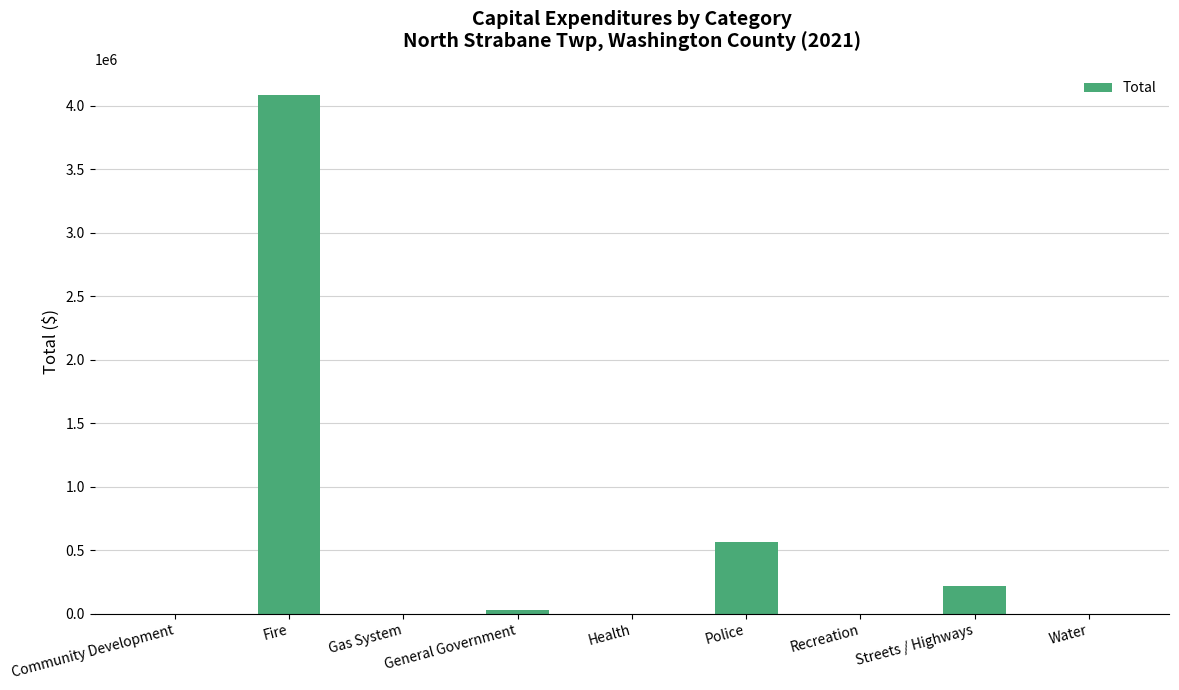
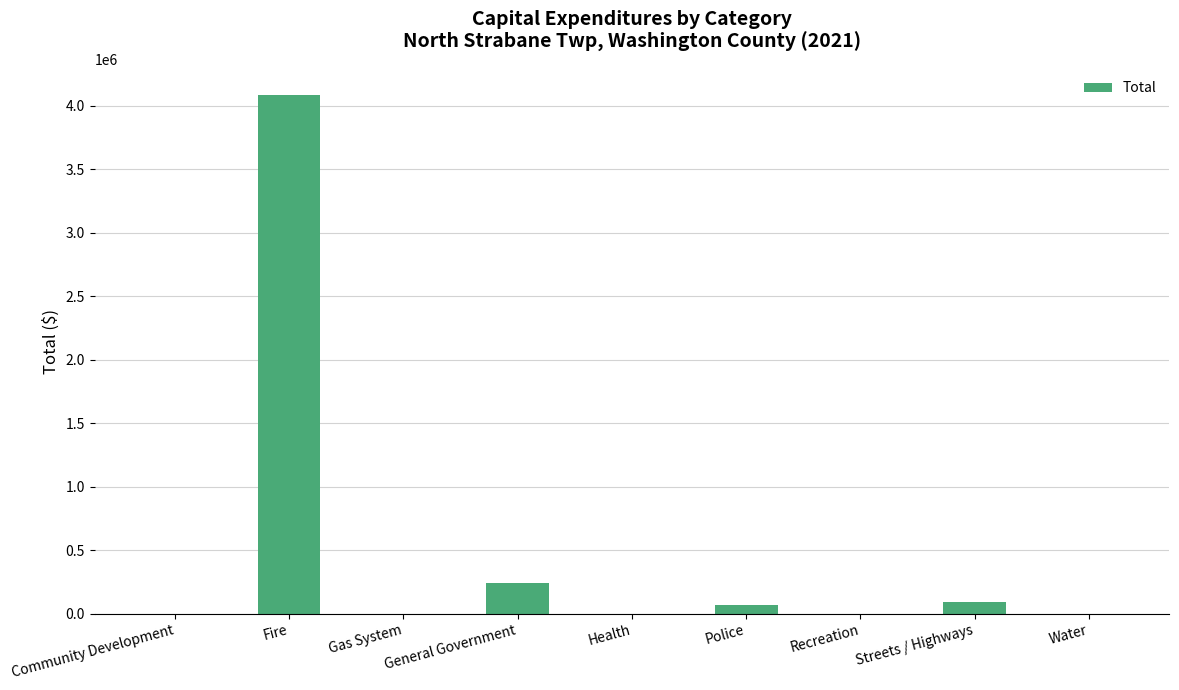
General Government: 30000 -> 240000
Police: 560000 -> 70000
Streets / Highways: 220000 -> 90000
